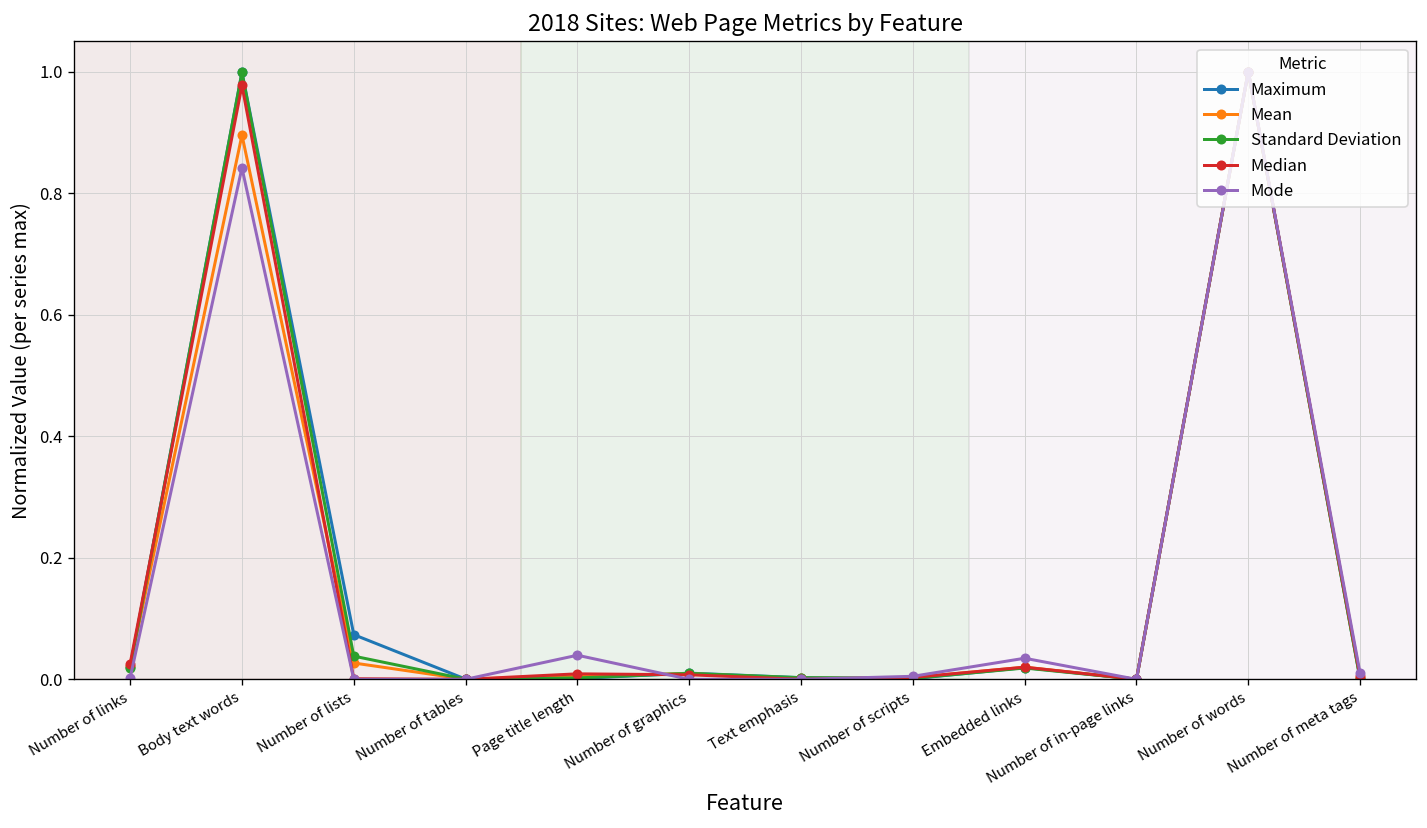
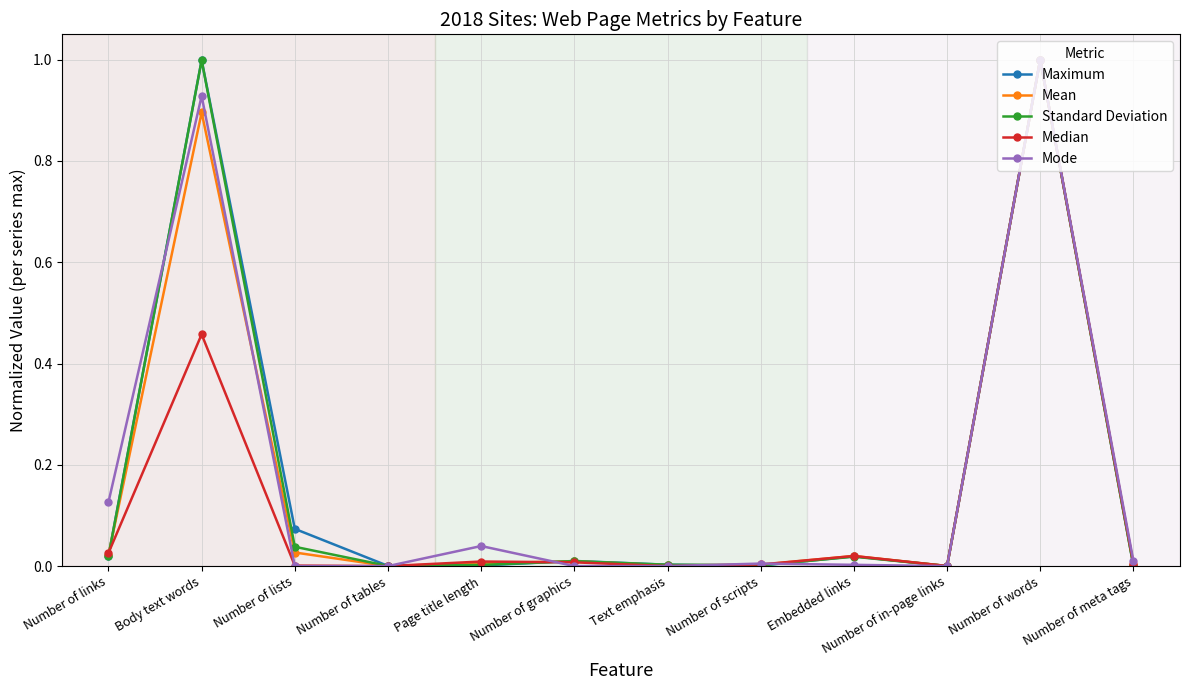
Mode, Number of links: 0.00 -> 0.13
Median, Body text words: 0.98 -> 0.46
Mode, Body text words: 0.84 -> 0.93
Mode, Embedded links: 0.03 -> 0.00
